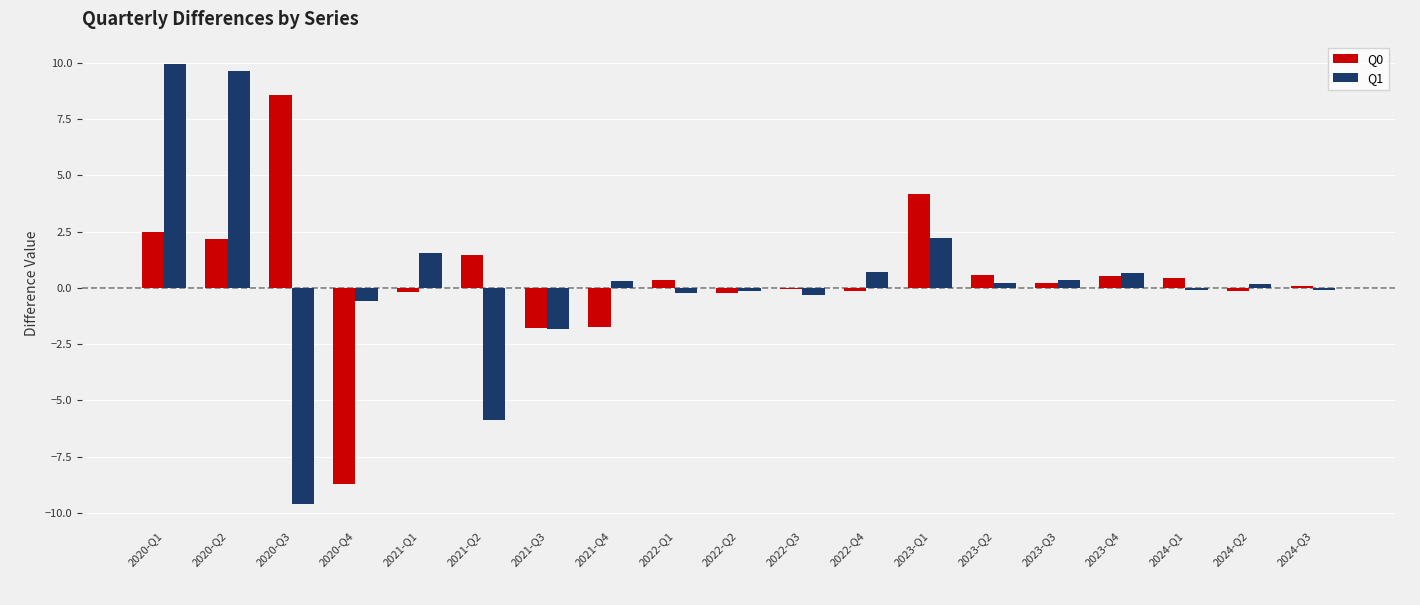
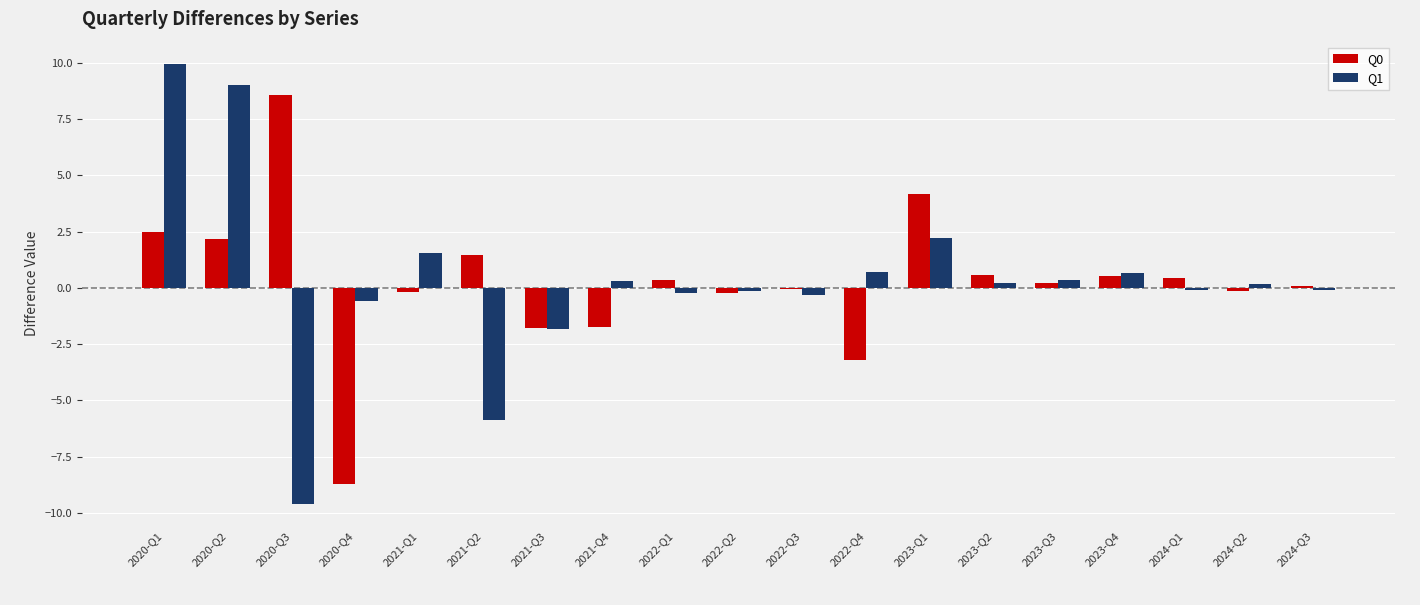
Q1, 2020-Q2: 9.6 -> 9.0
Q0, 2022-Q4: -0.1 -> -3.2
